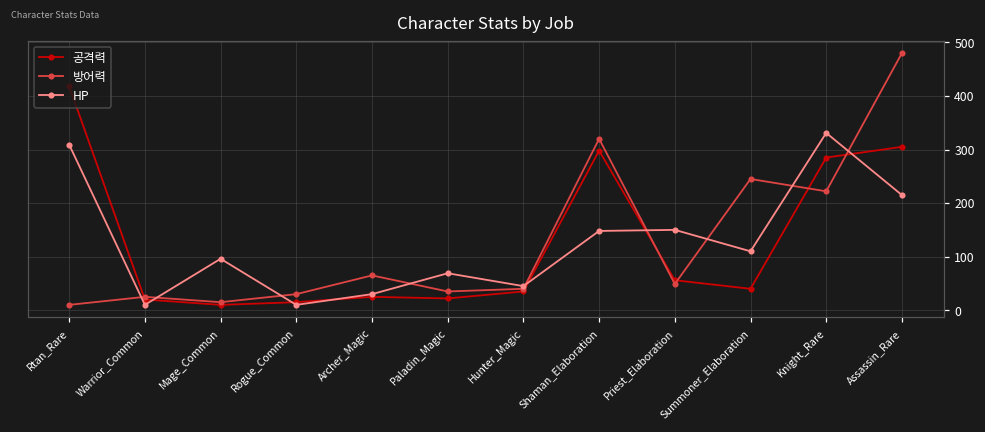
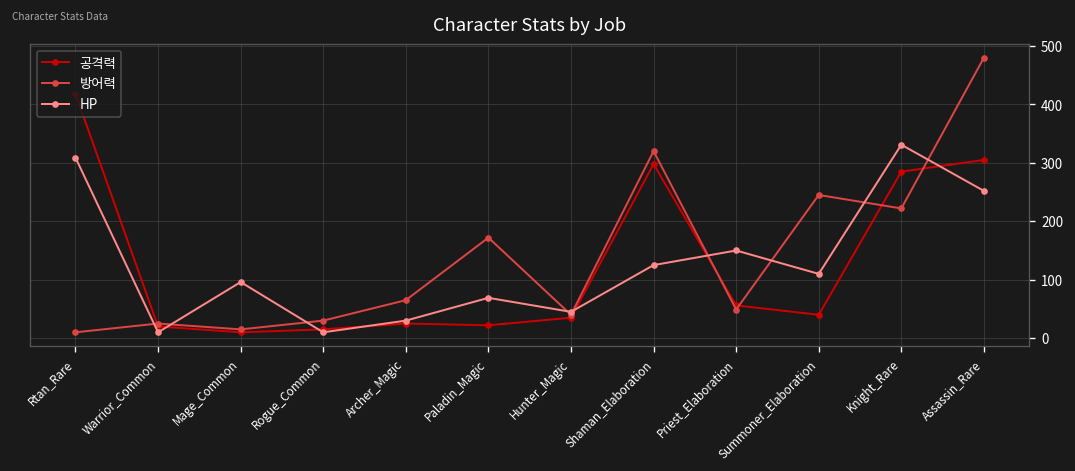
방어력, Paladin_Magic: 40 -> 170
HP, Shaman_Elaboration: 150 -> 130
HP, Assassin_Rare: 220 -> 250
